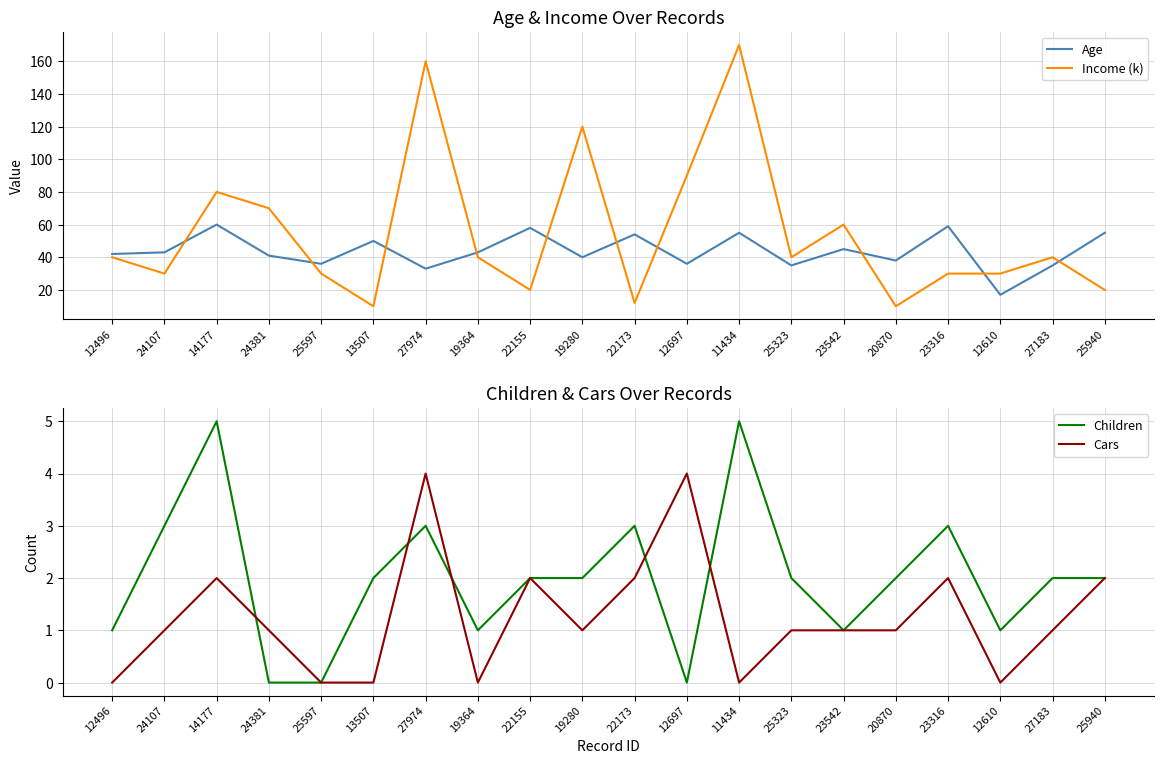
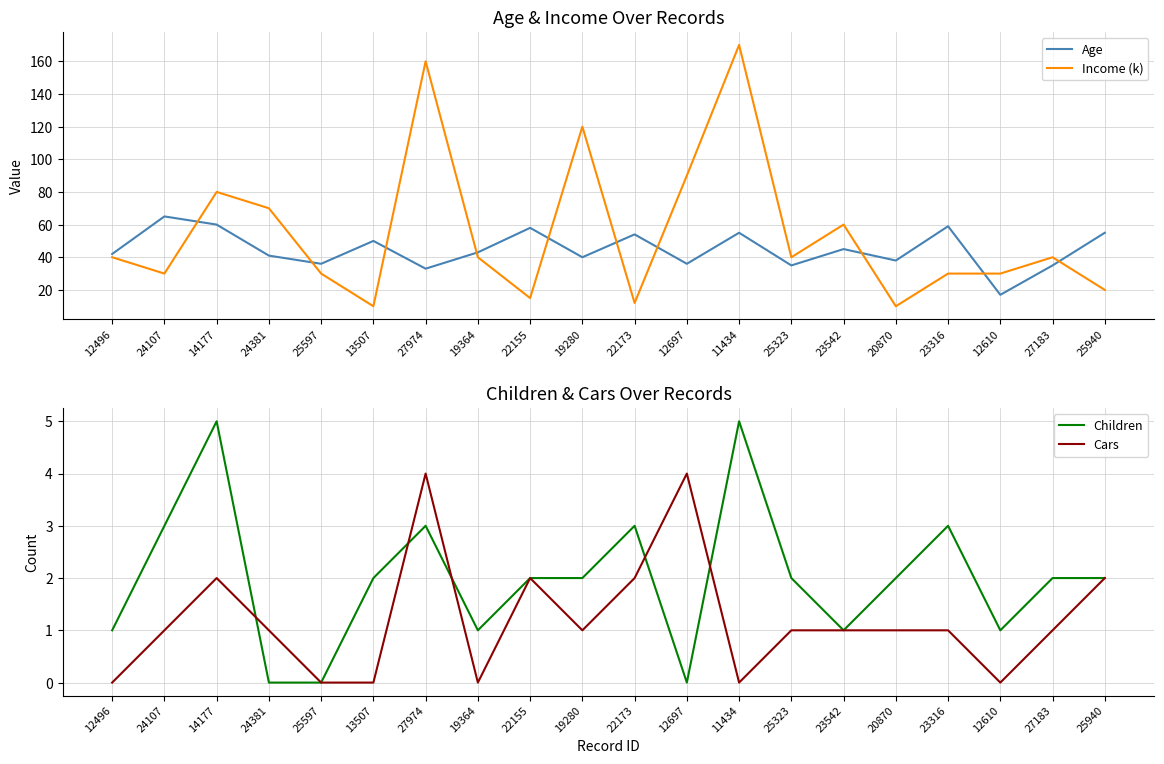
Age & Income Over Records, Age, 24107: 43 -> 65
Age & Income Over Records, Income (k), 22155: 20 -> 15
Children & Cars Over Records, Cars, 23316: 2 -> 1
